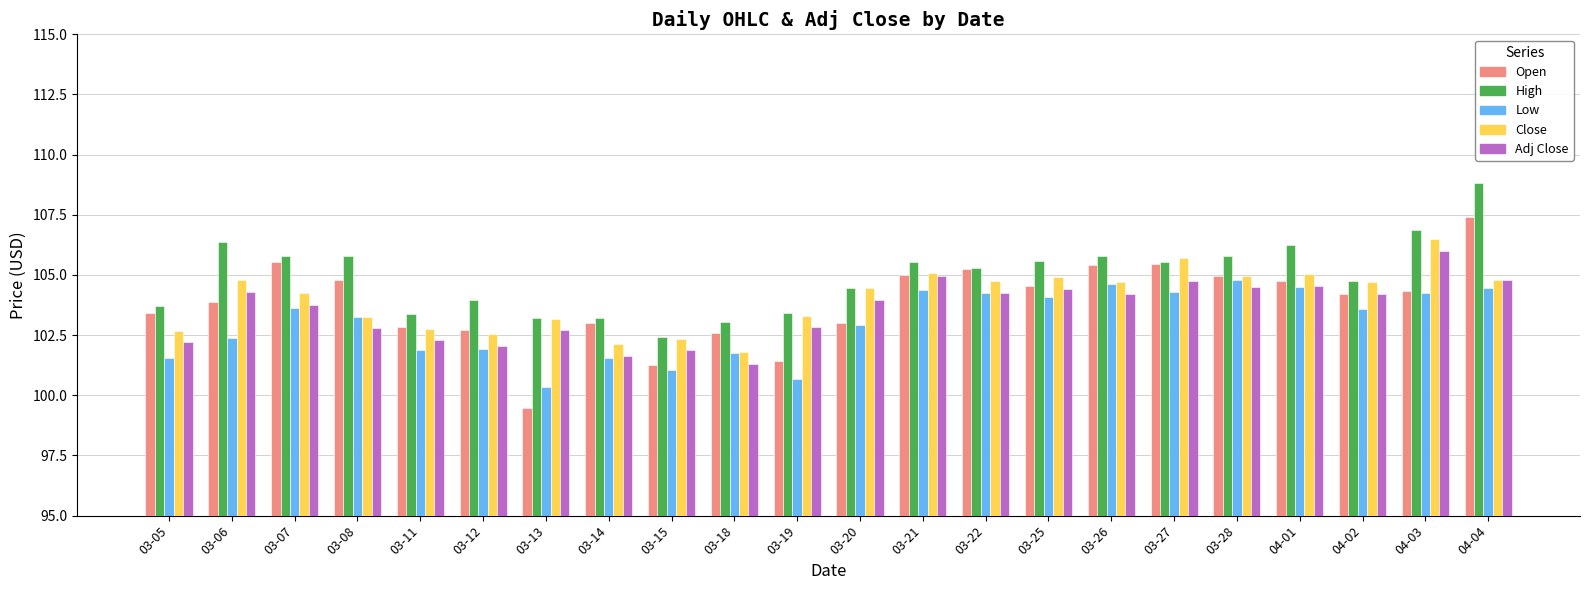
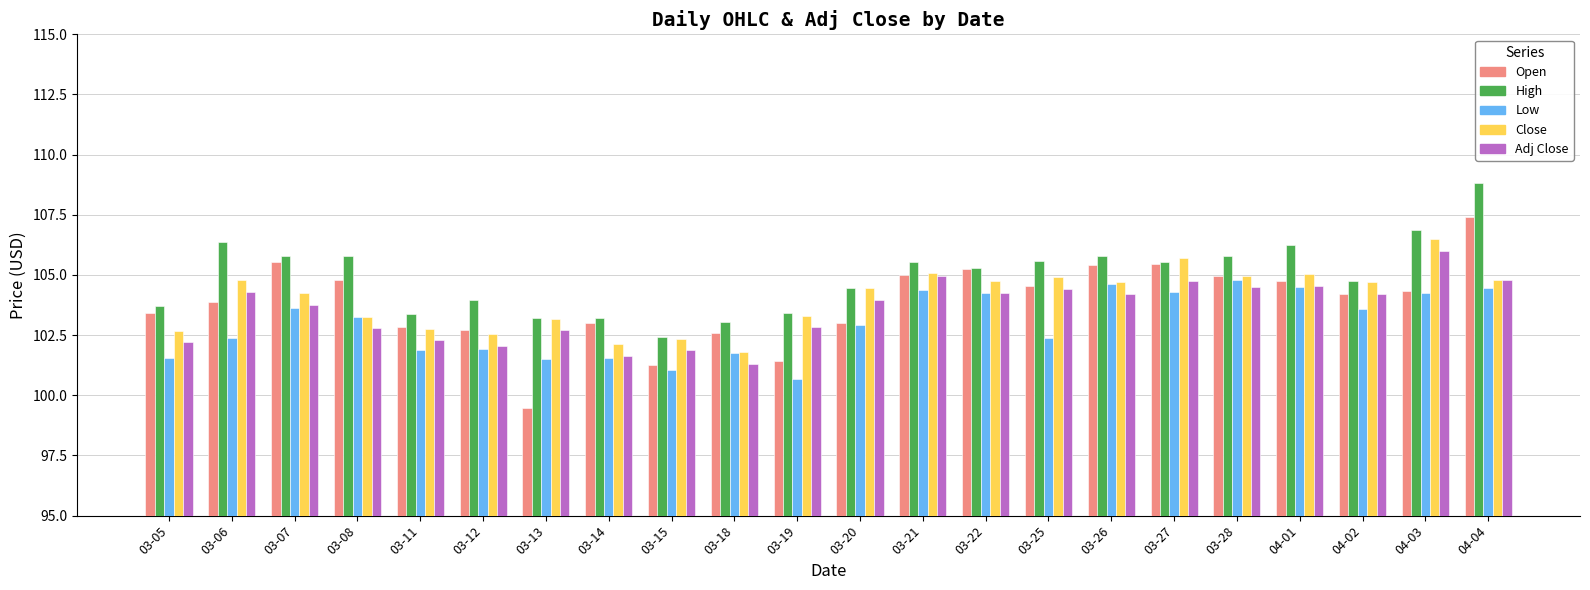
Low, 03-13: 100.3 -> 101.5
Low, 03-25: 104.1 -> 102.4
